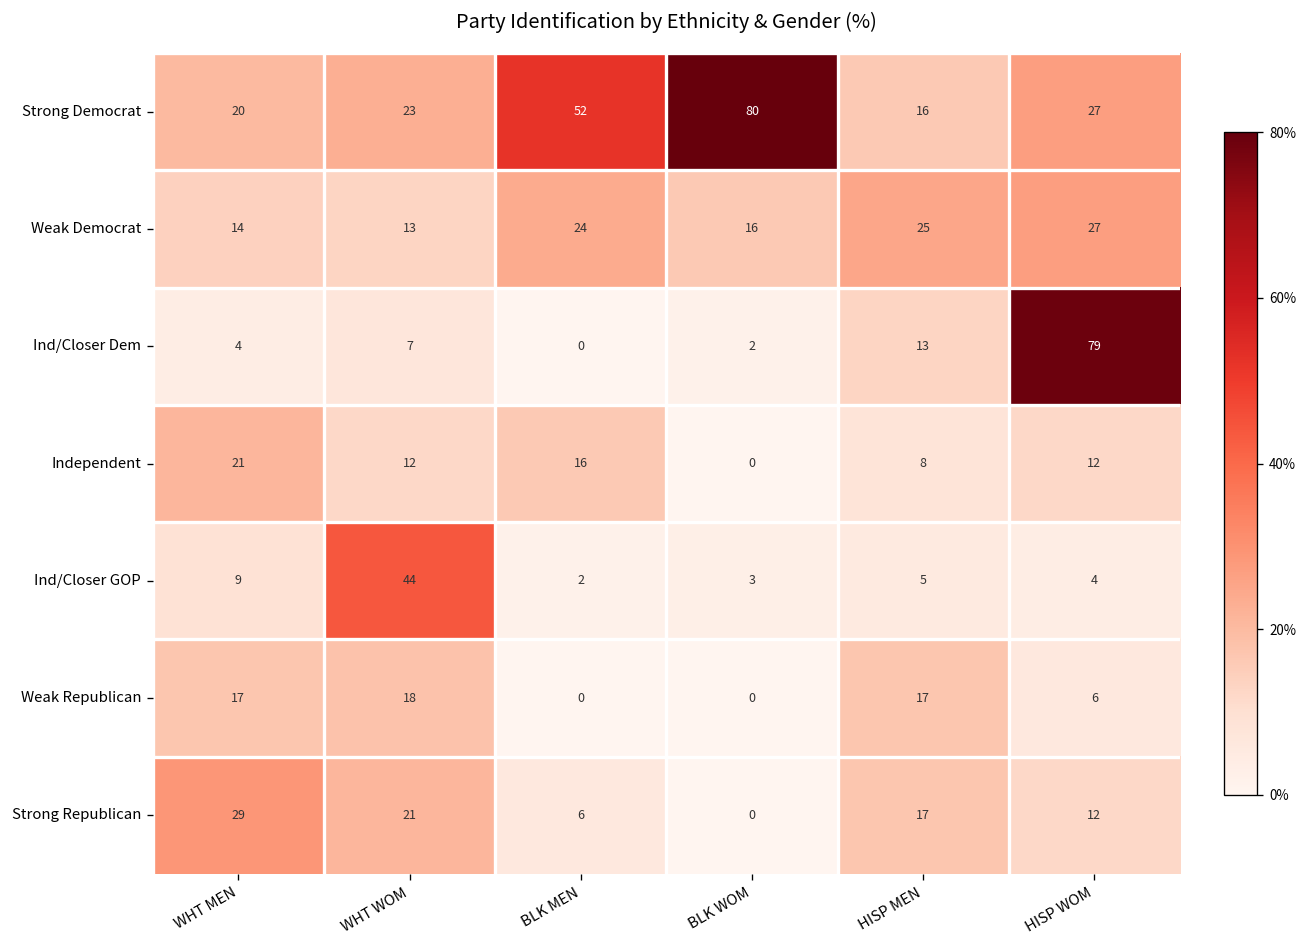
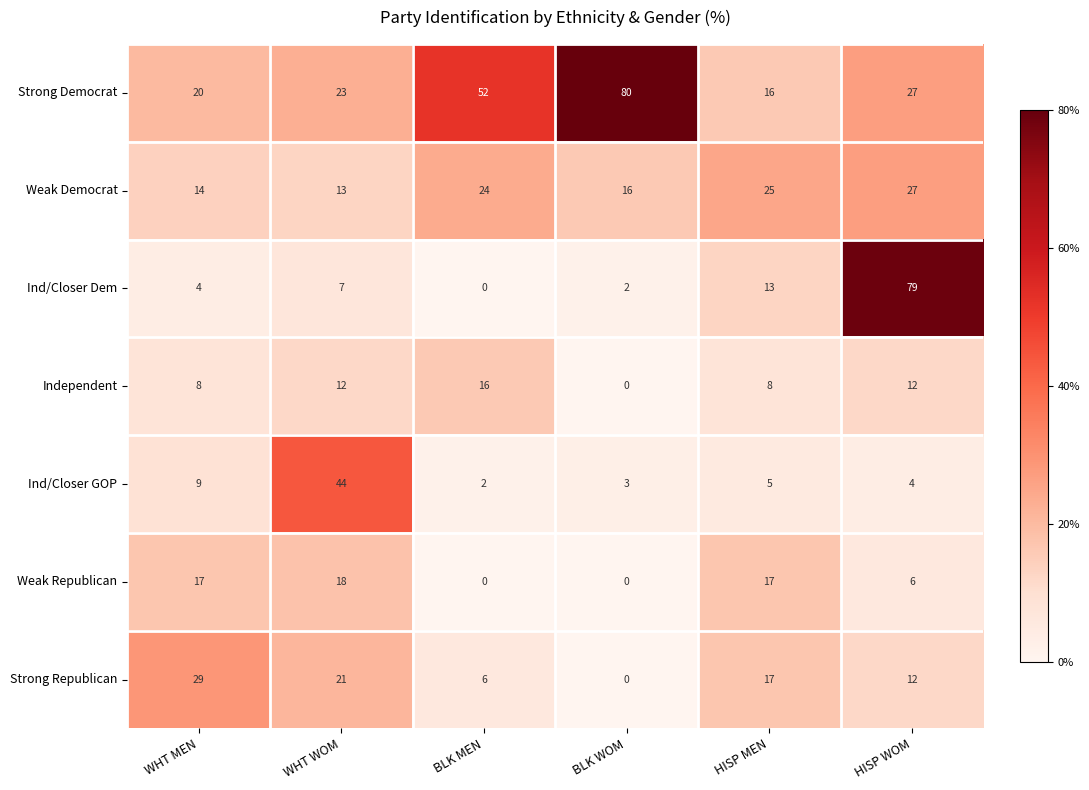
Independent, WHT MEN: 21 -> 8
